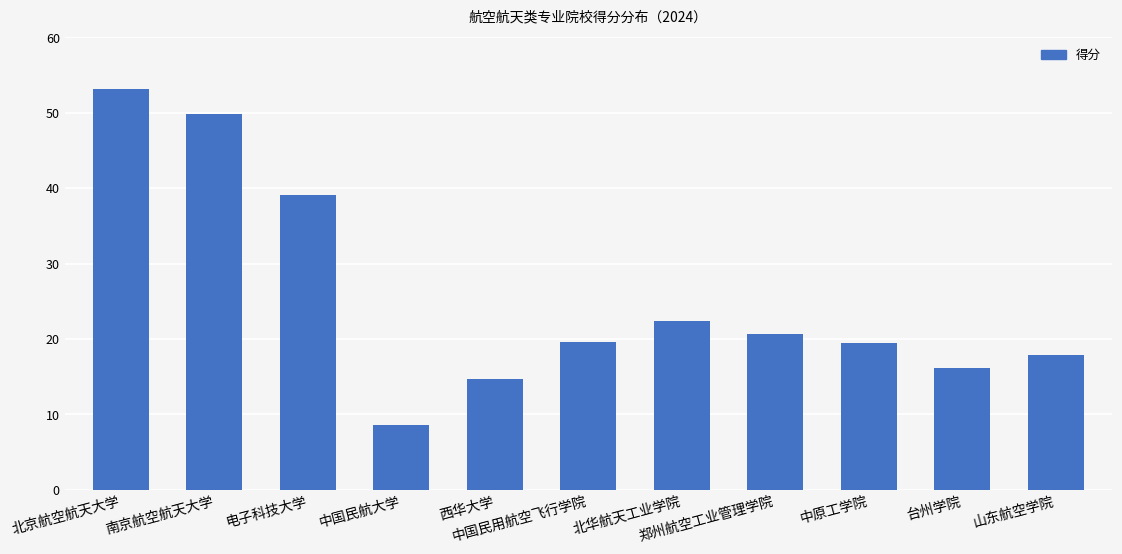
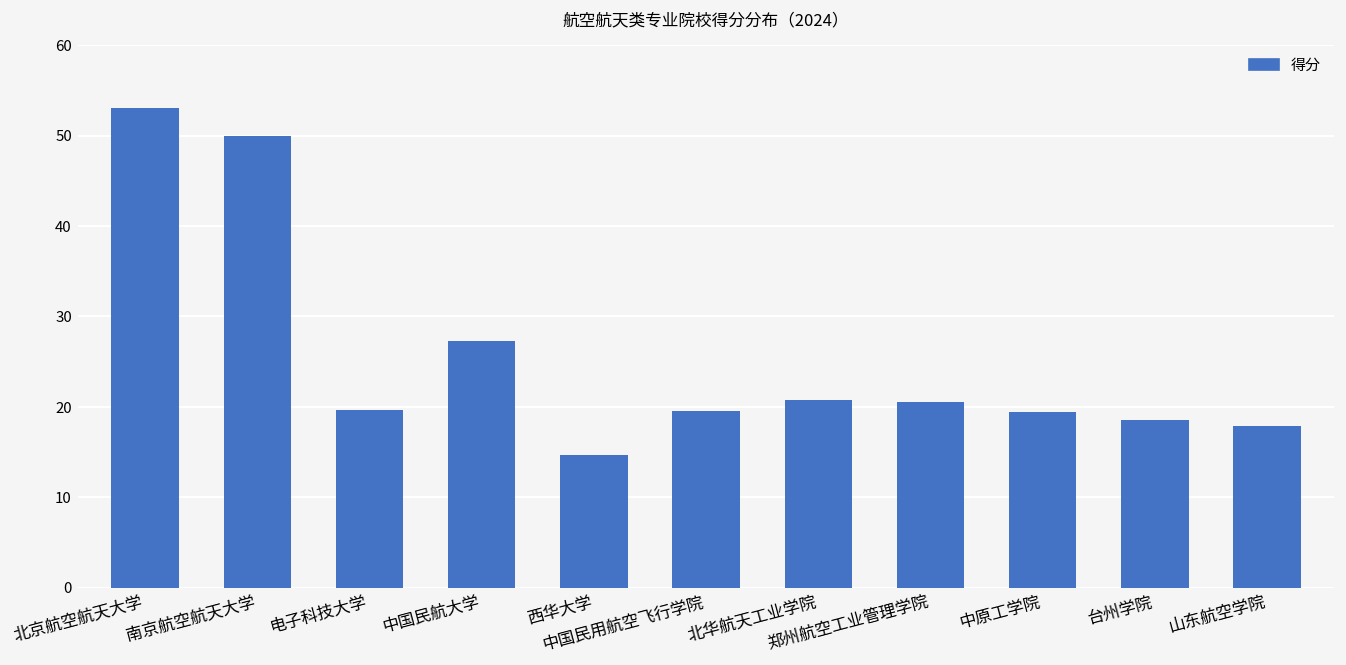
电子科技大学: 39 -> 20
中国民航大学: 9 -> 27
北华航天工业学院: 22 -> 21
台州学院: 16 -> 19
